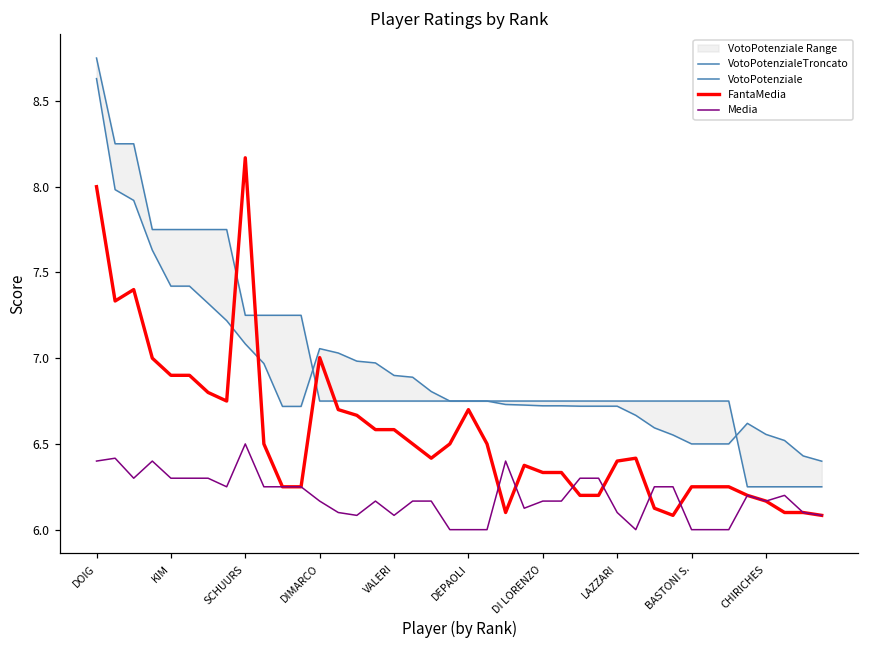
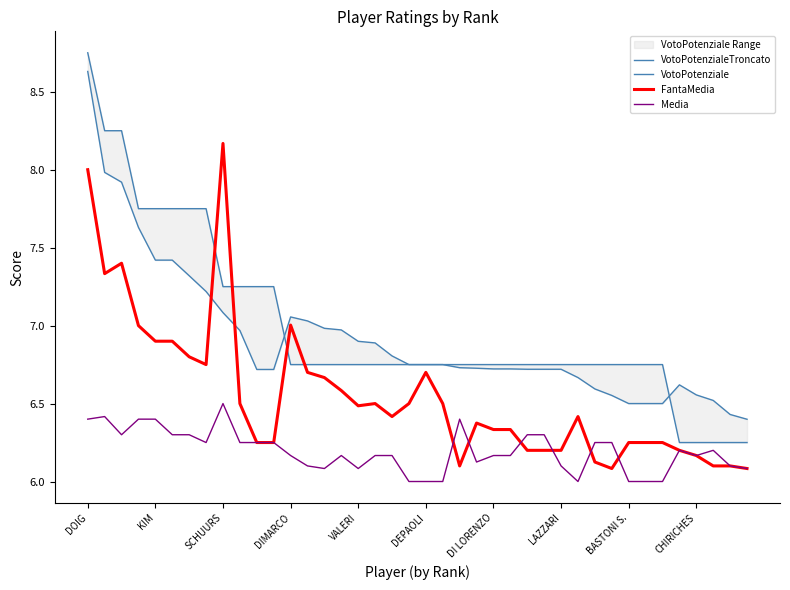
Media, KIM: 6.3 -> 6.4
FantaMedia, VALERI: 6.58 -> 6.49
FantaMedia, LAZZARI: 6.4 -> 6.2
